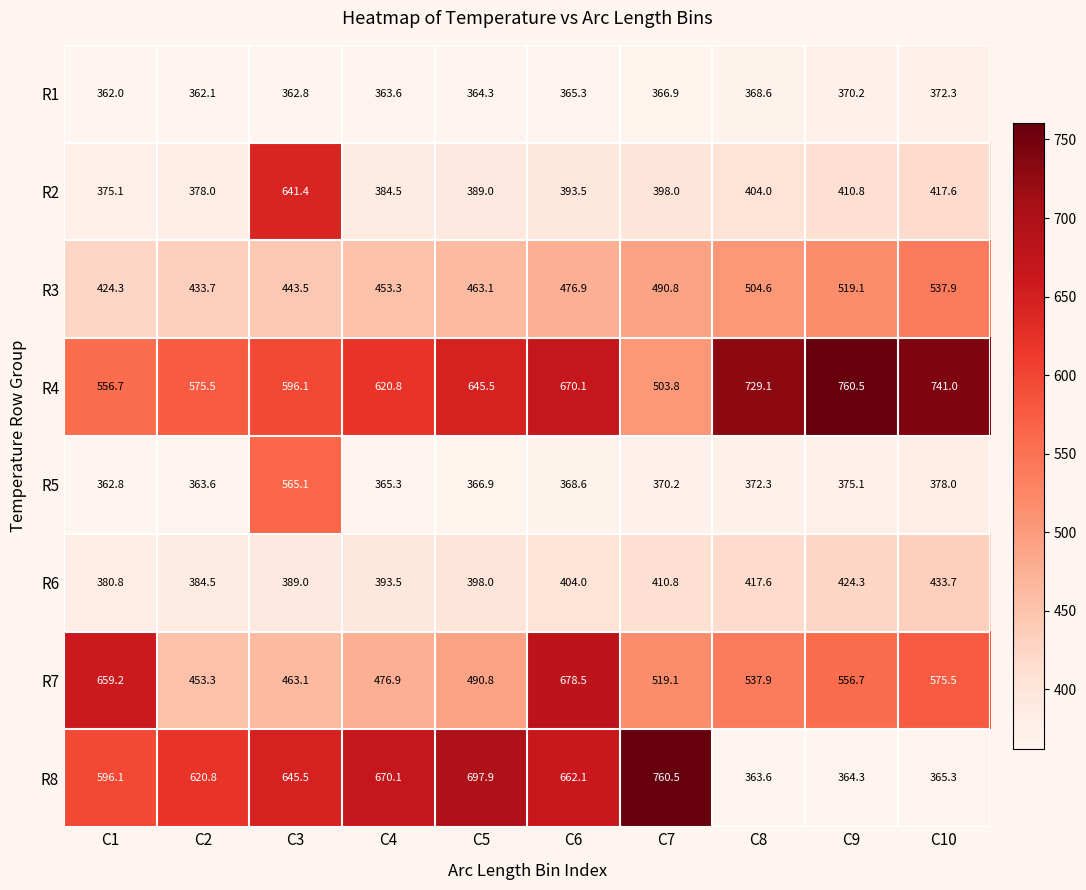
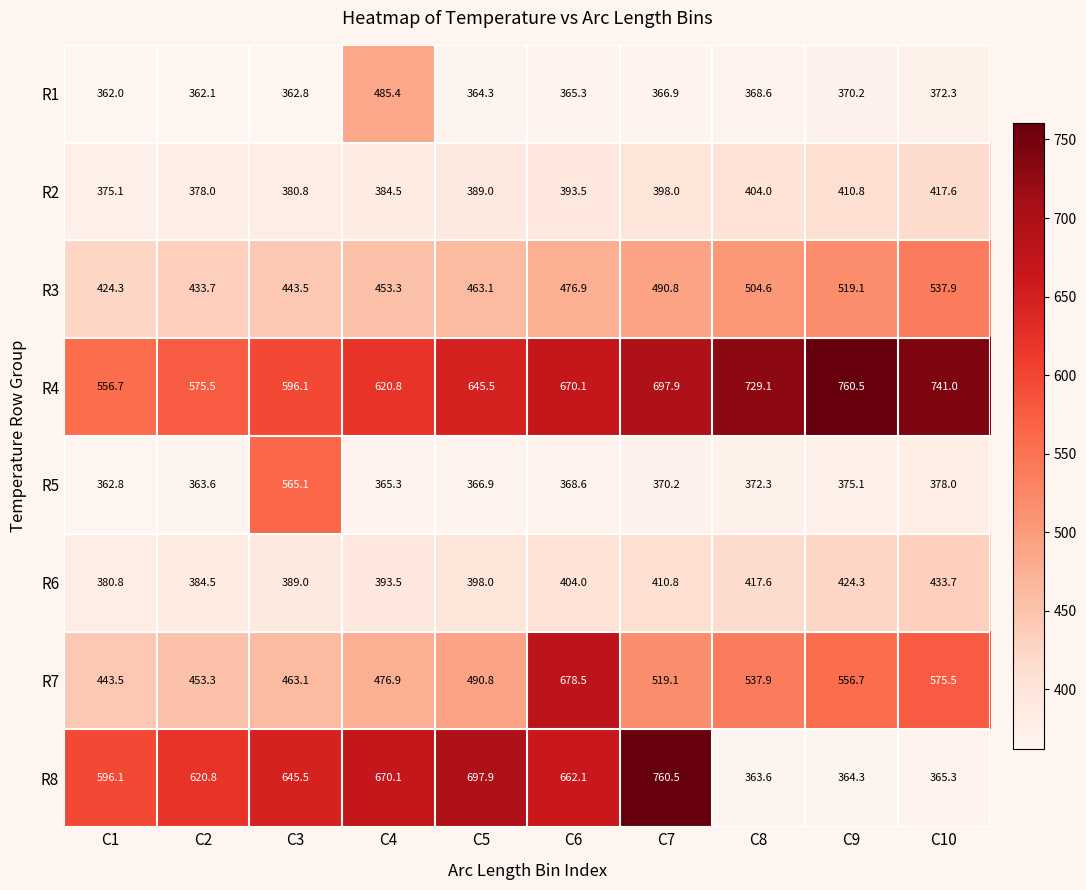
R1, C4: 363.6 -> 485.4
R2, C3: 641.4 -> 380.8
R4, C7: 503.8 -> 697.9
R7, C1: 659.2 -> 443.5
